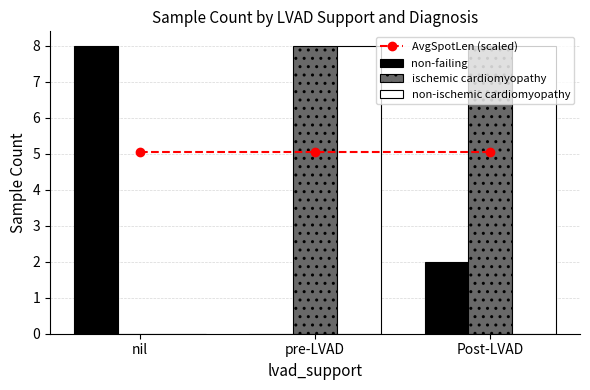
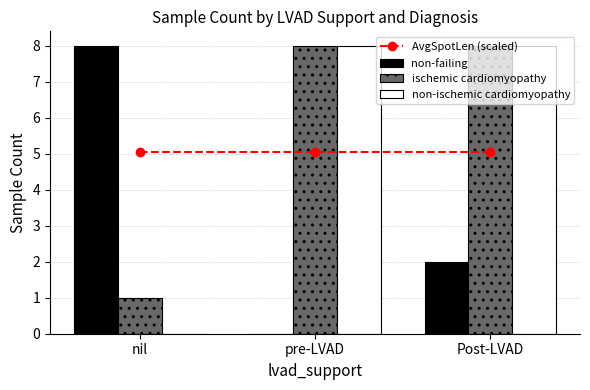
ischemic cardiomyopathy, nil: 0 -> 1
